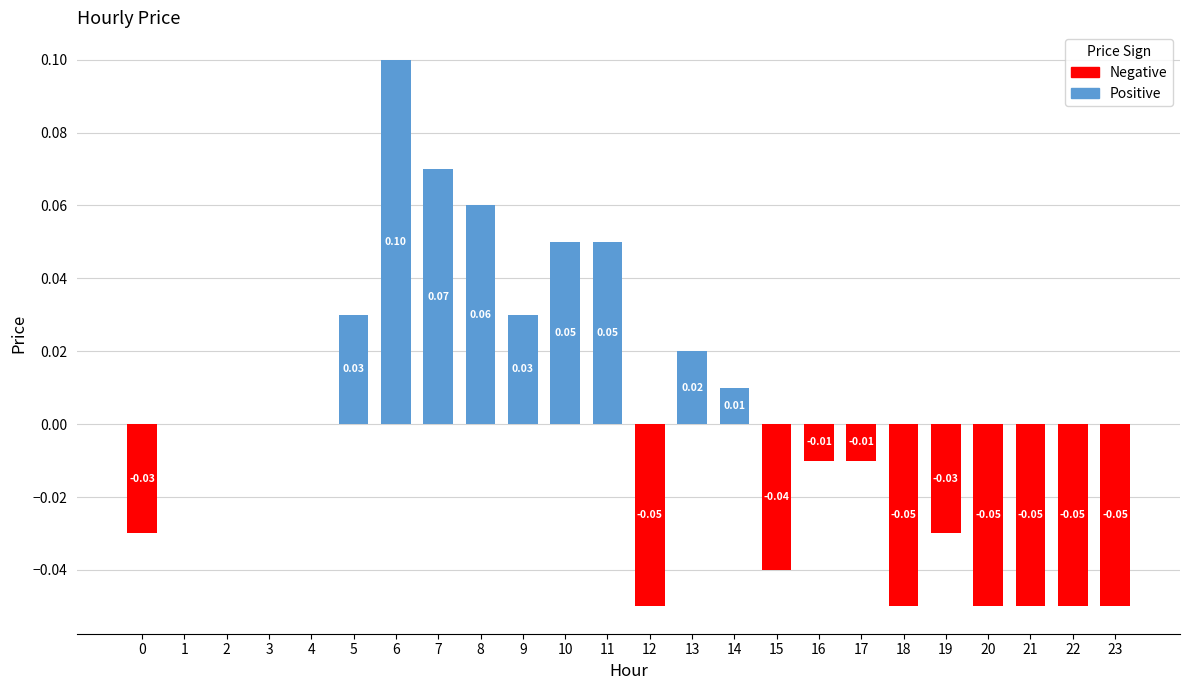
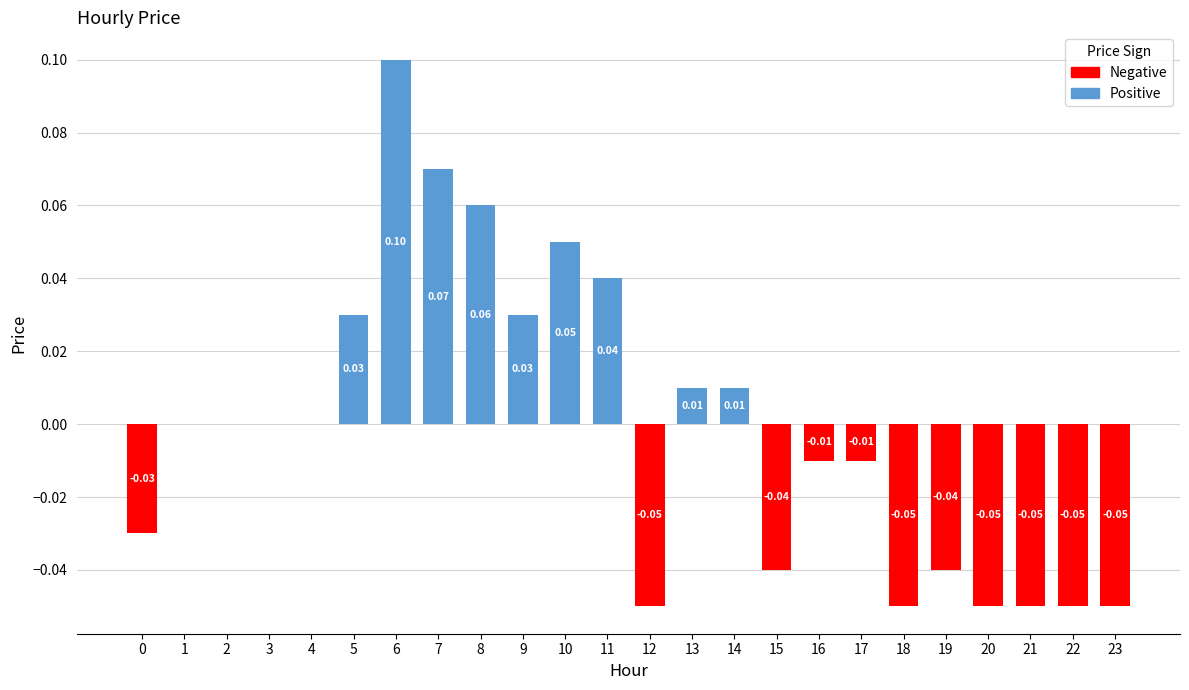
11: 0.05 -> 0.04
13: 0.02 -> 0.01
19: -0.03 -> -0.04
